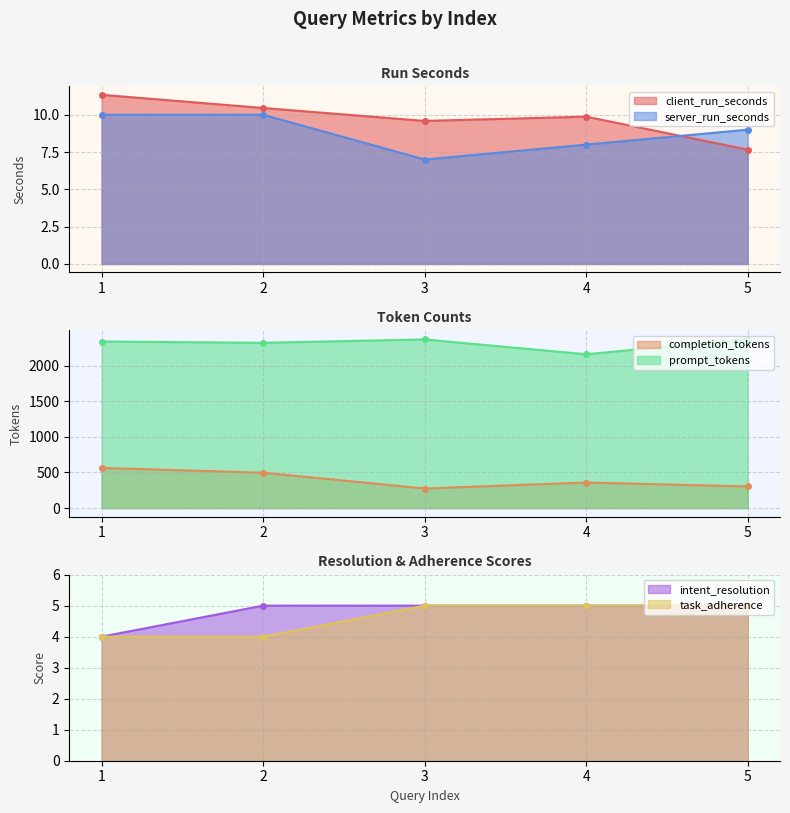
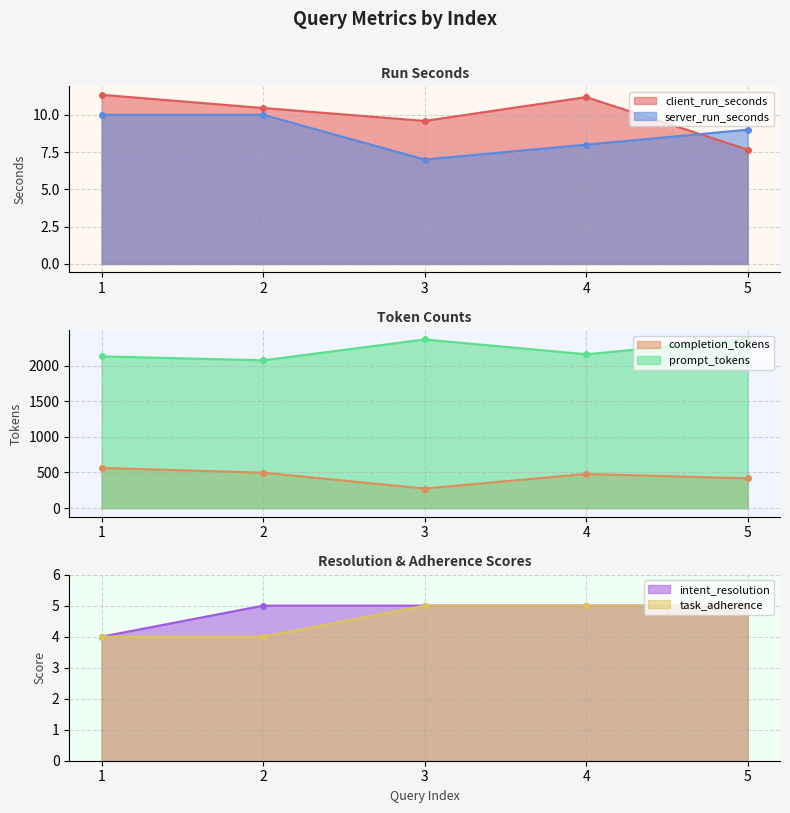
Run Seconds, client_run_seconds, 4: 9.9 -> 11.2
Token Counts, prompt_tokens, 1: 2300 -> 2100
Token Counts, prompt_tokens, 2: 2300 -> 2100
Token Counts, completion_tokens, 4: 400 -> 500
Token Counts, completion_tokens, 5: 300 -> 400
